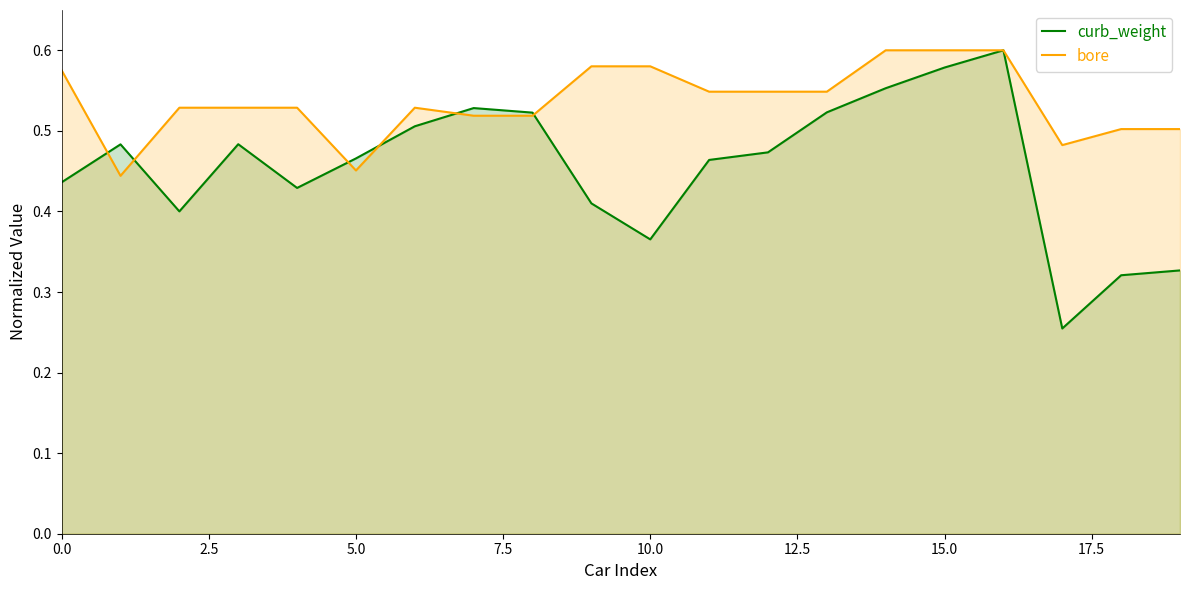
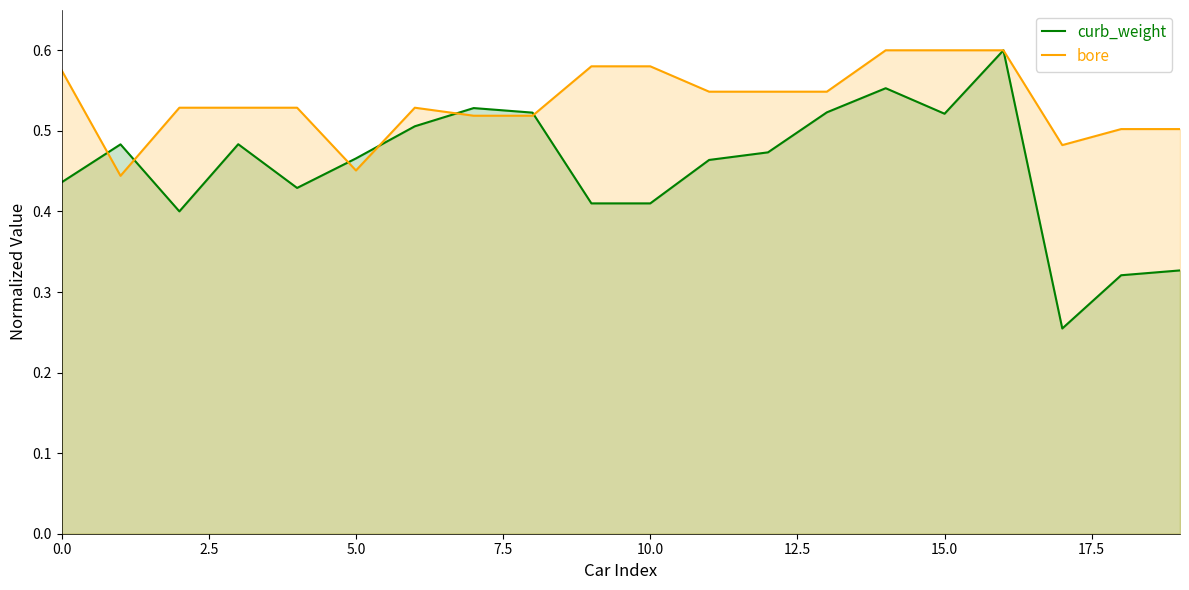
curb_weight, 10.0: 0.37 -> 0.41
curb_weight, 15.0: 0.58 -> 0.52
